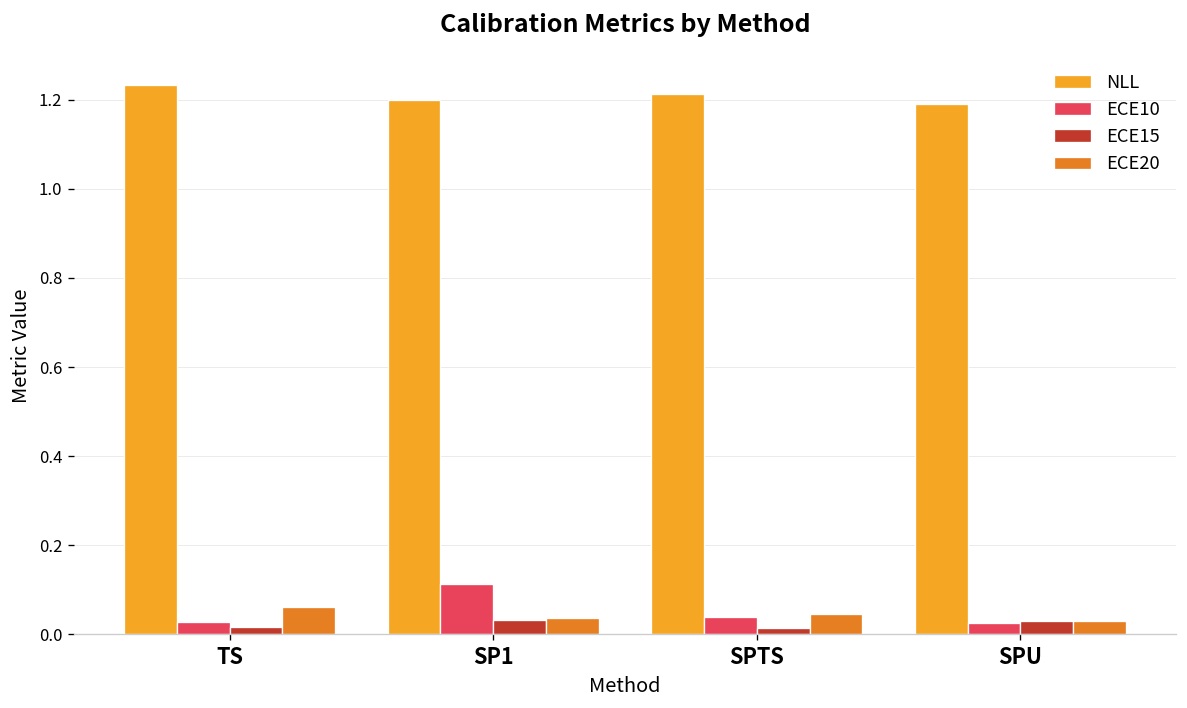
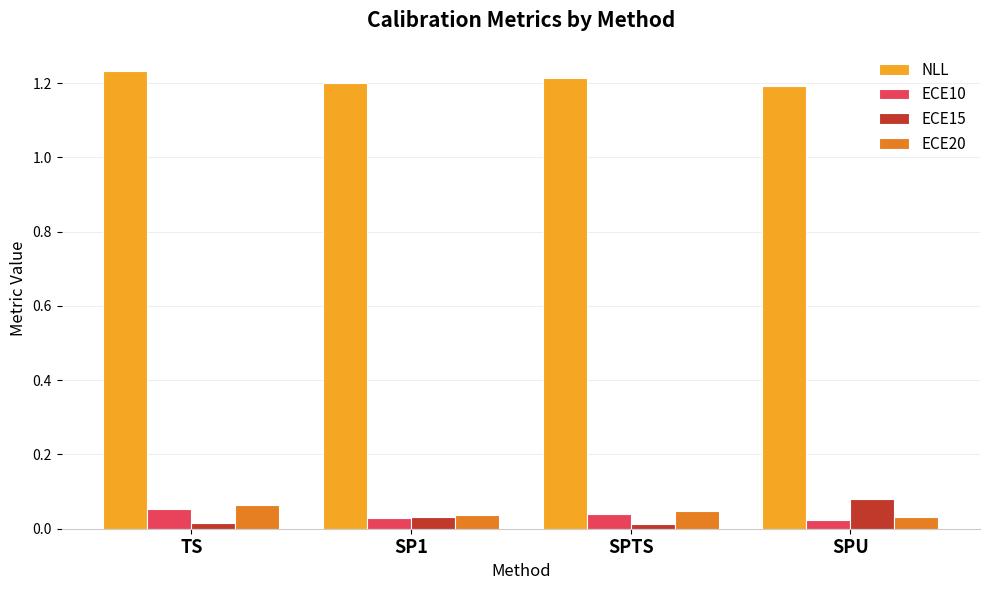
ECE10, TS: 0.03 -> 0.05
ECE10, SP1: 0.11 -> 0.03
ECE15, SPU: 0.03 -> 0.08
